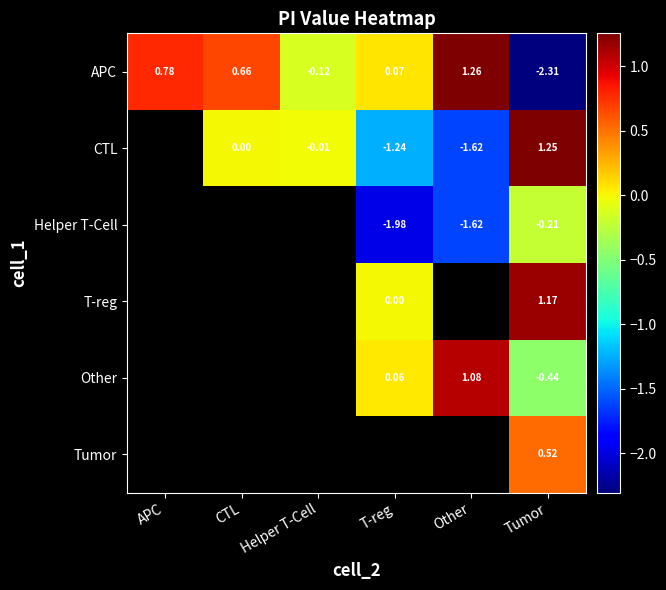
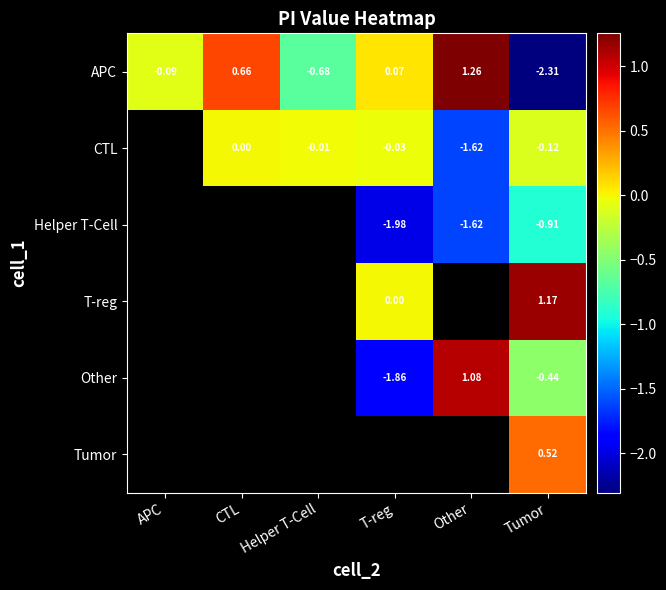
APC, APC: 0.78 -> -0.09
APC, Helper T-Cell: -0.12 -> -0.68
CTL, T-reg: -1.24 -> -0.03
CTL, Tumor: 1.25 -> -0.12
Helper T-Cell, Tumor: -0.21 -> -0.91
Other, T-reg: 0.06 -> -1.86
